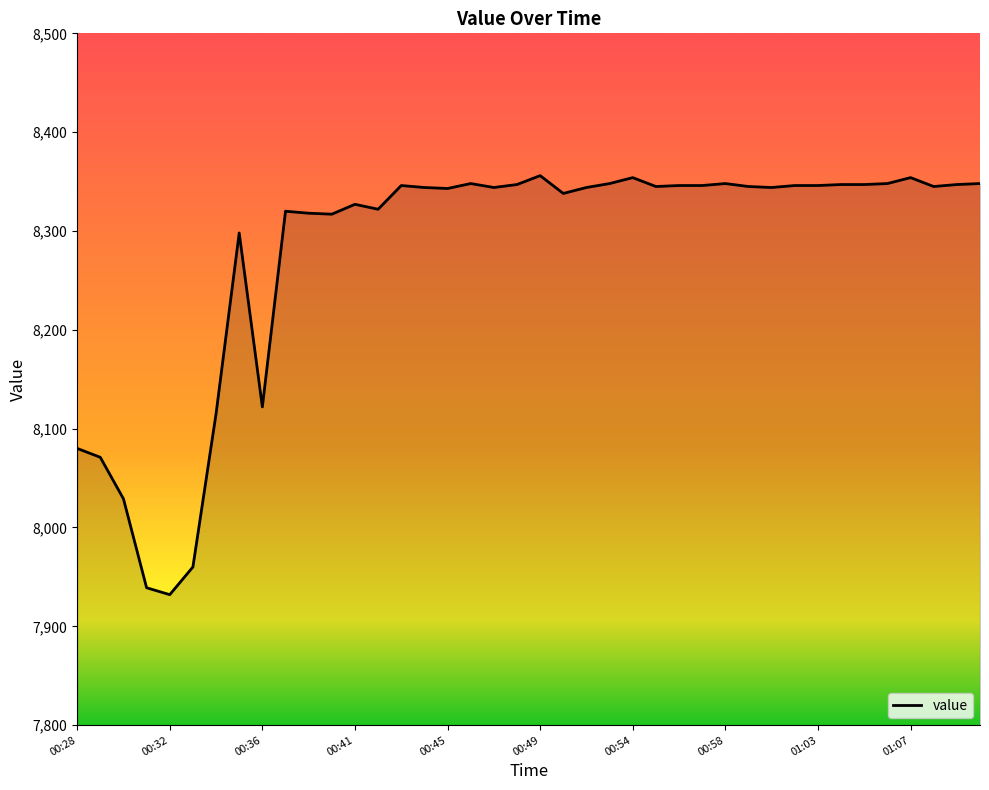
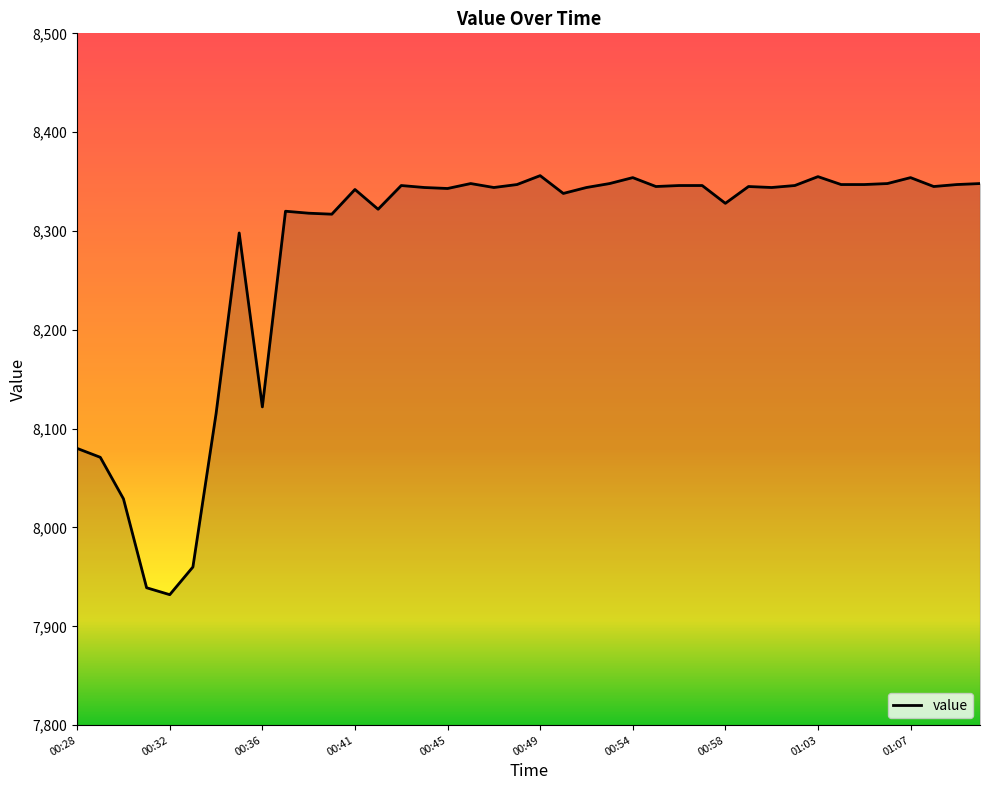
00:41: 8,330 -> 8,340
00:58: 8,350 -> 8,330
01:03: 8,350 -> 8,360
